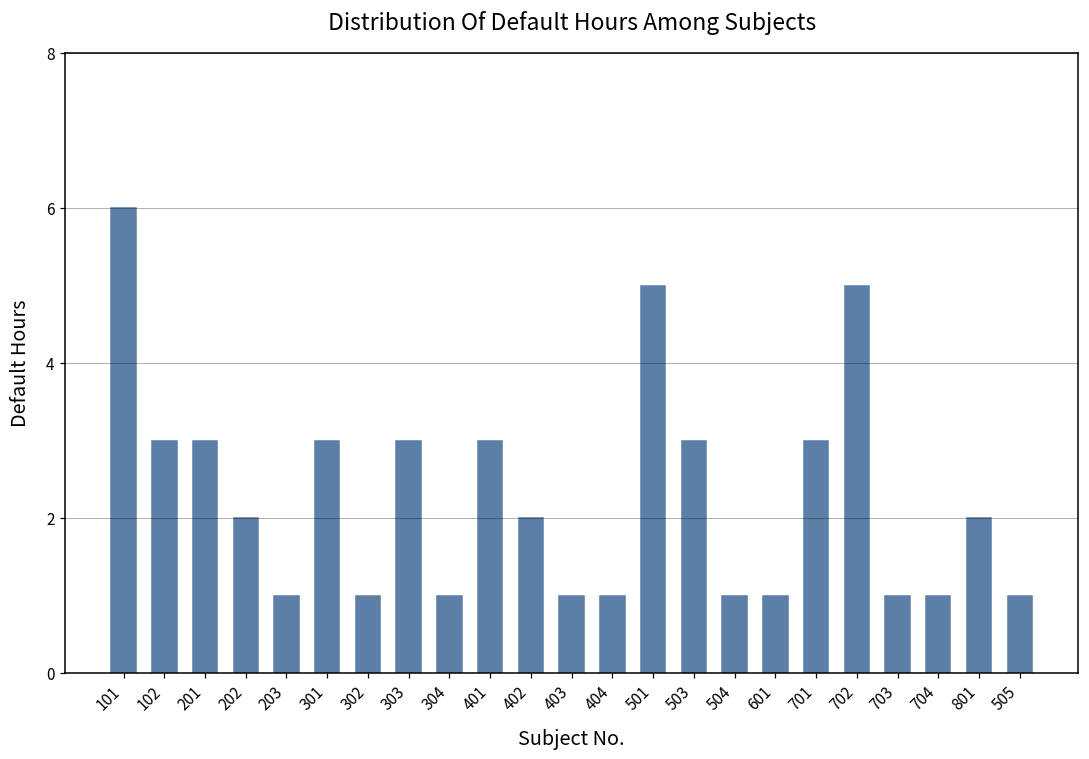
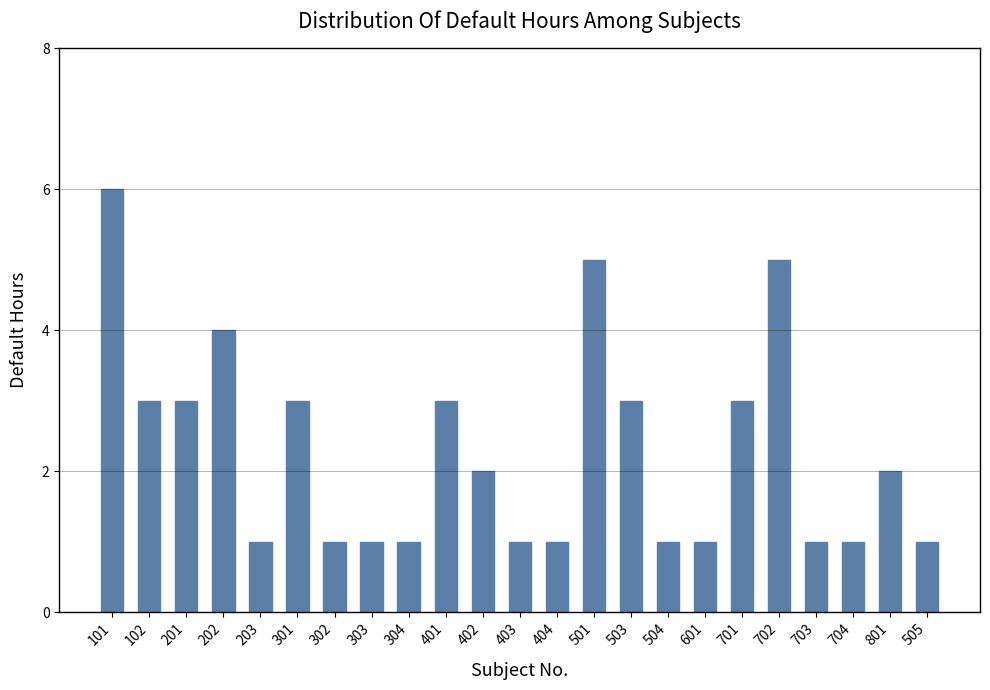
202: 2 -> 4
303: 3 -> 1
